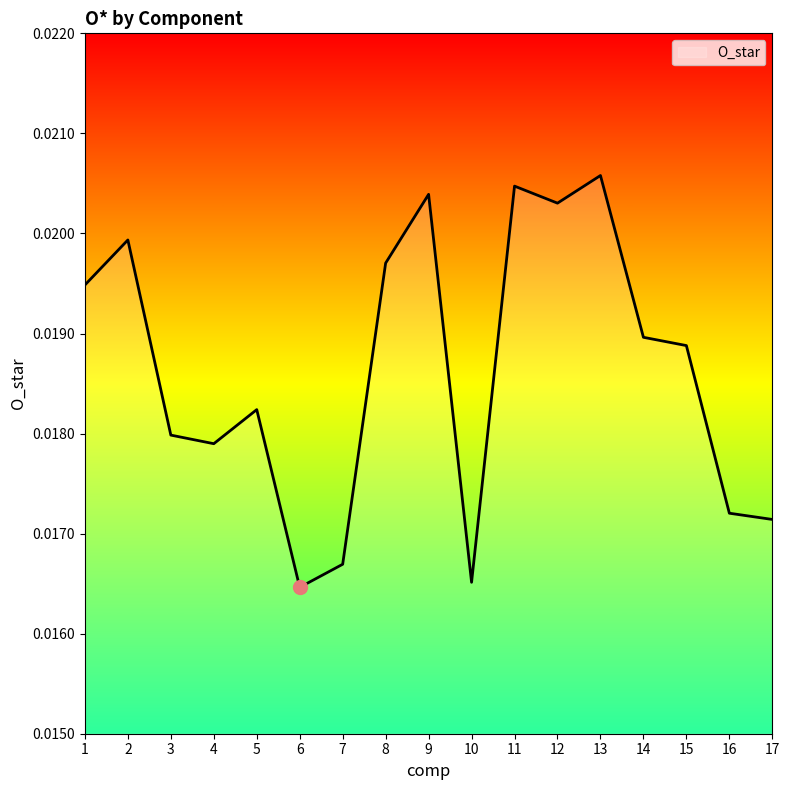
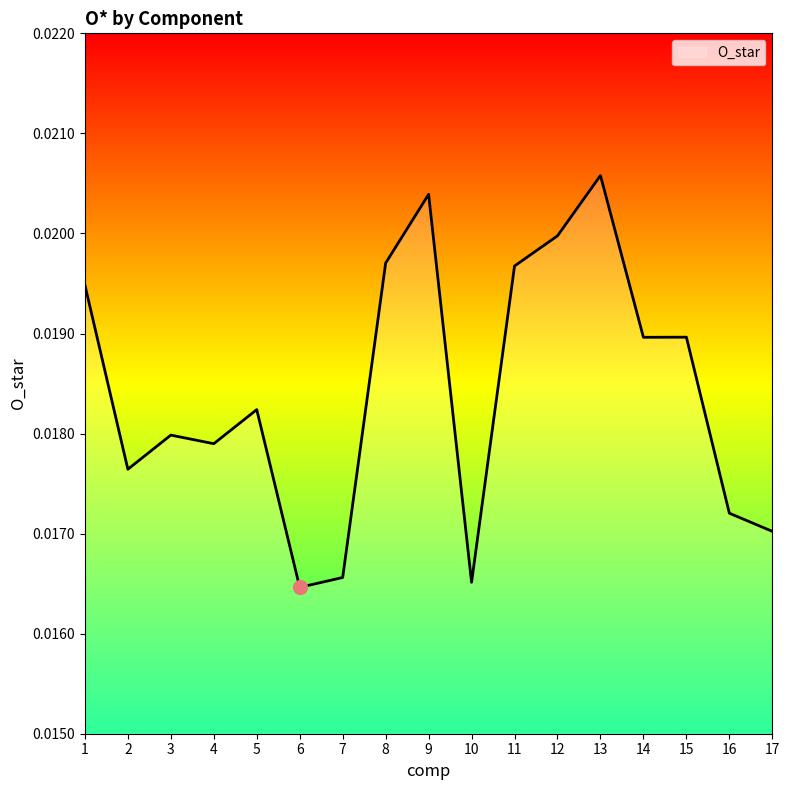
O_star, 2: 0.01993 -> 0.01764
O_star, 7: 0.01669 -> 0.01656
O_star, 11: 0.02047 -> 0.01967
O_star, 12: 0.02030 -> 0.01998
O_star, 15: 0.01888 -> 0.01896
O_star, 17: 0.01714 -> 0.01702
